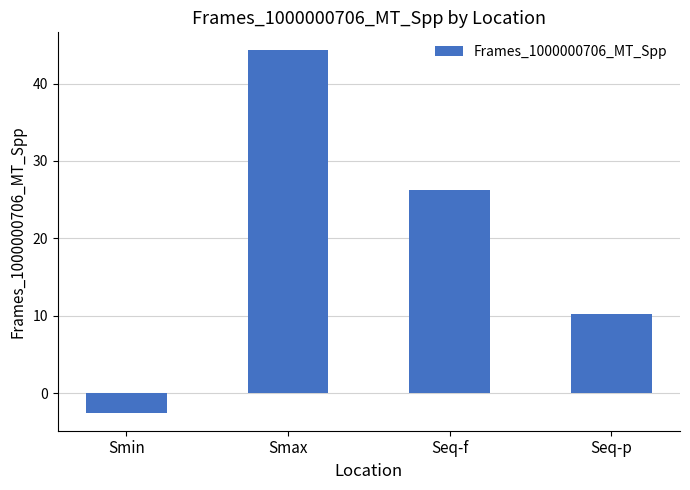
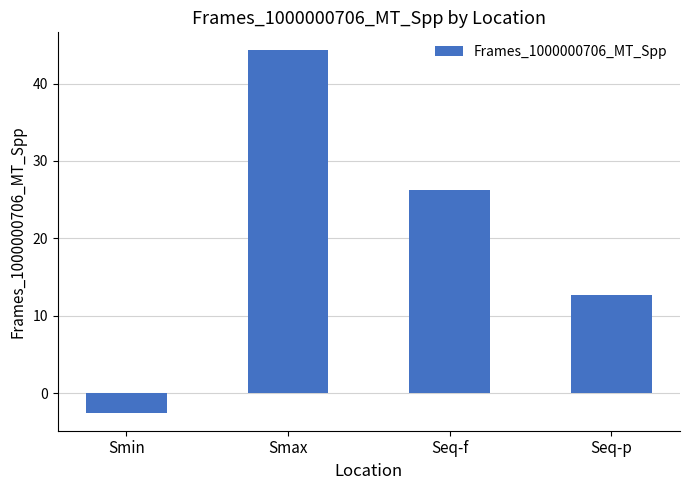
Seq-p: 10 -> 13
